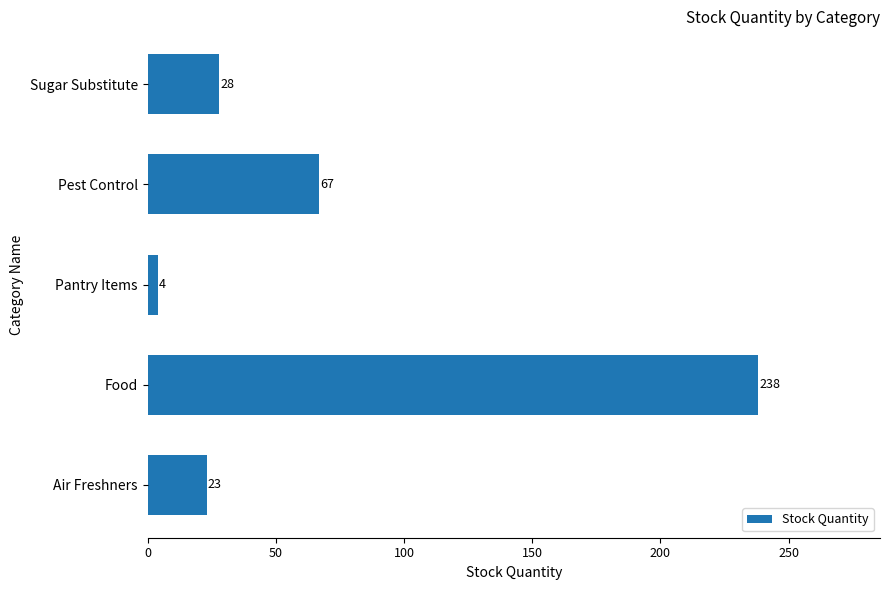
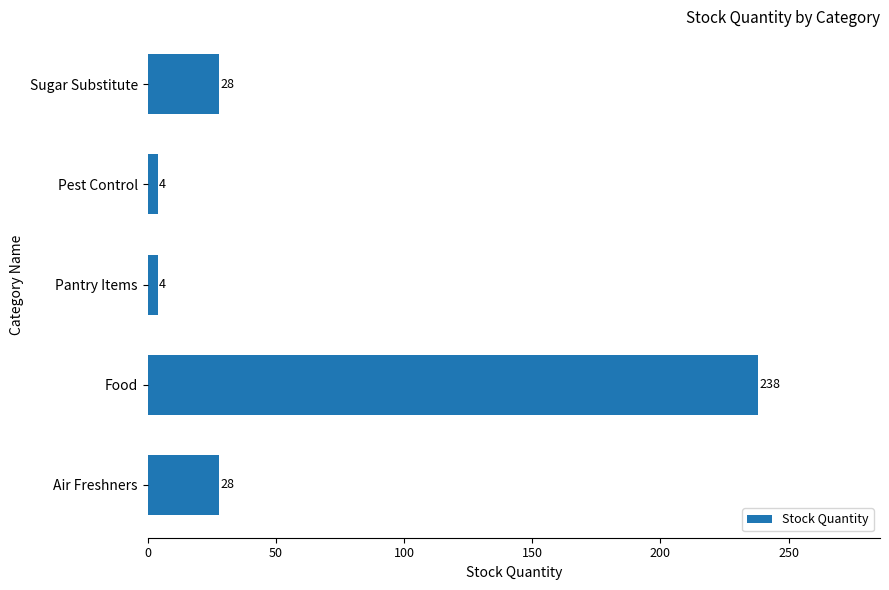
Pest Control: 67 -> 4
Air Freshners: 23 -> 28
